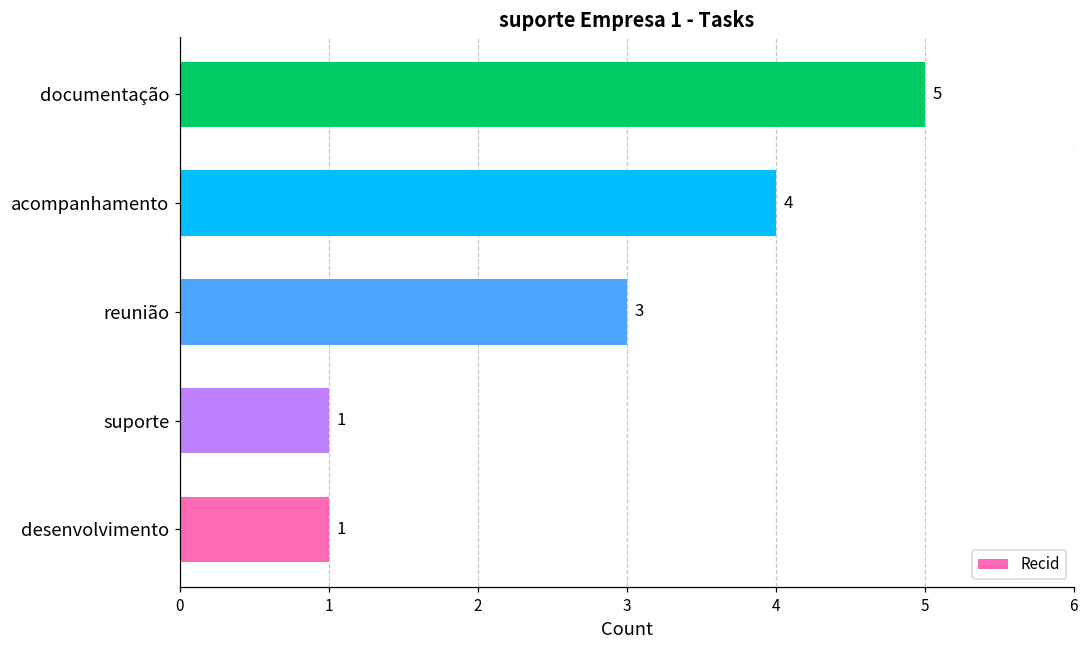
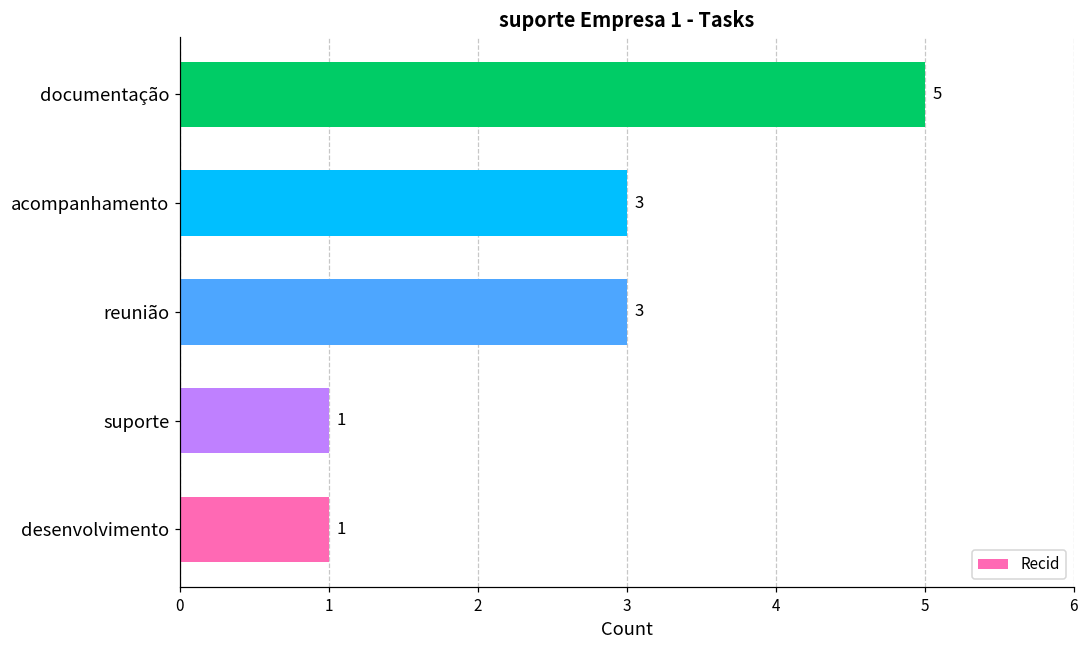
acompanhamento: 4 -> 3
